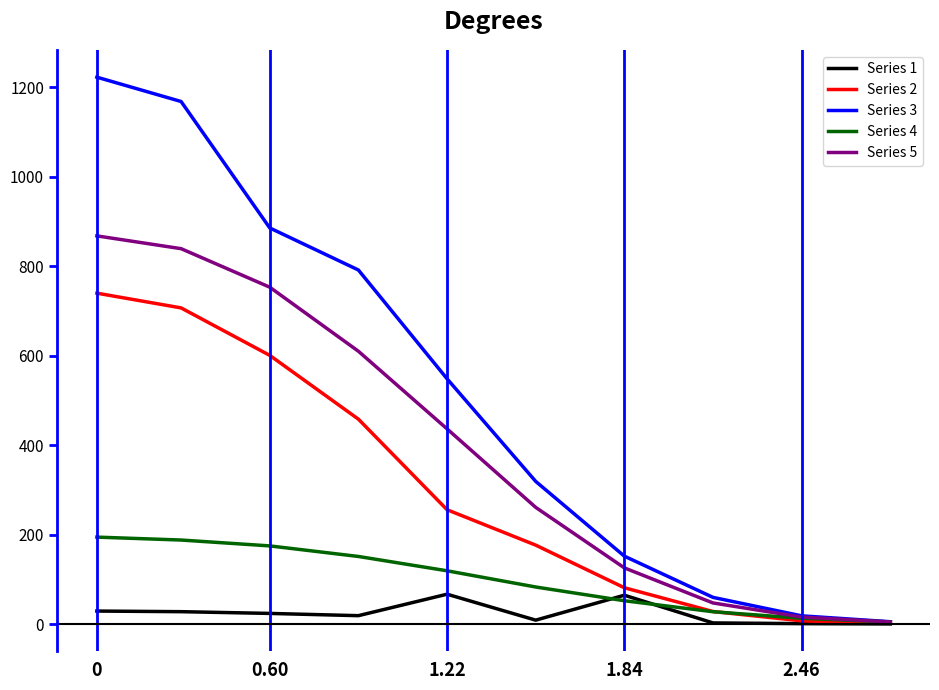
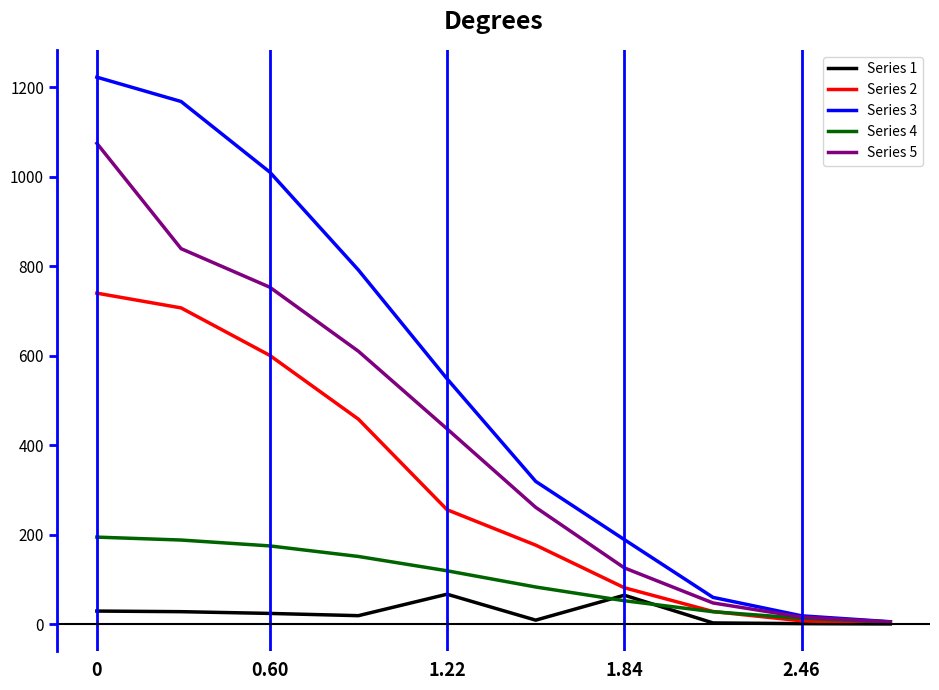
Series 5, 0: 870 -> 1070
Series 3, 0.60: 890 -> 1010
Series 3, 1.84: 150 -> 190
